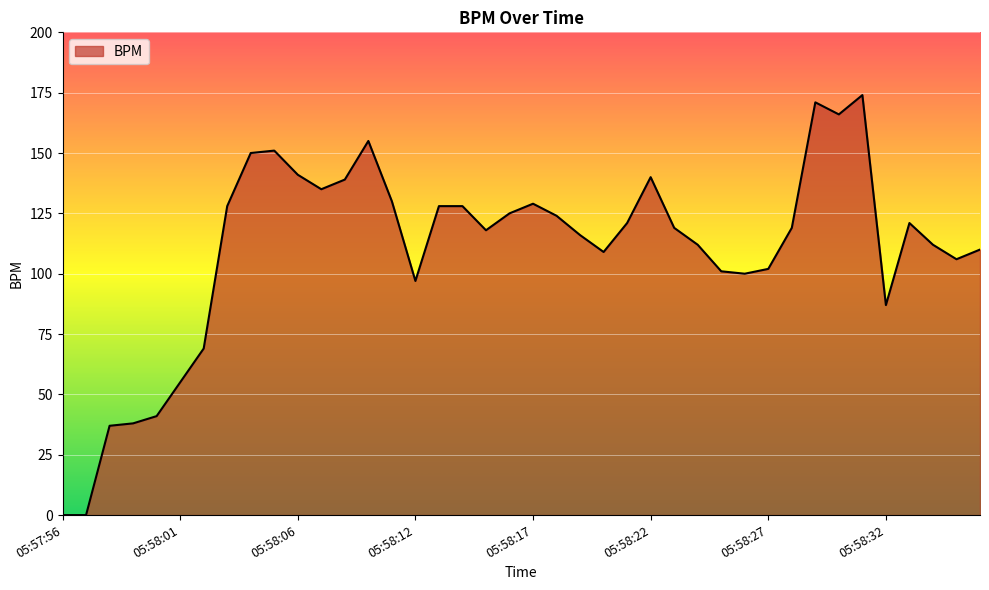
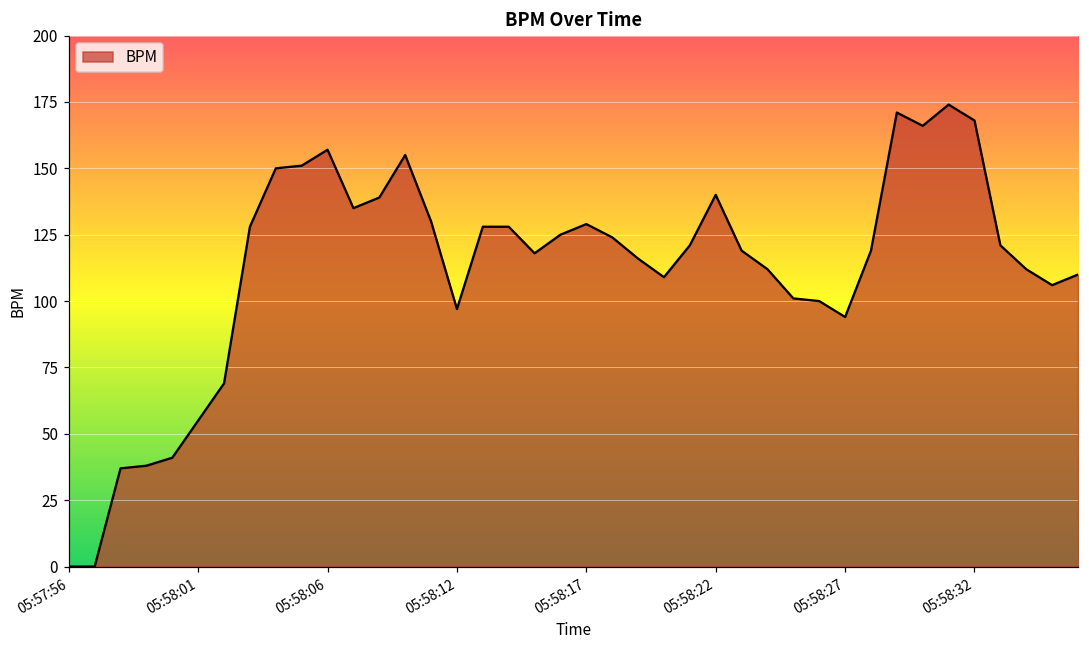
05:58:06: 141 -> 157
05:58:27: 102 -> 94
05:58:32: 87 -> 168
